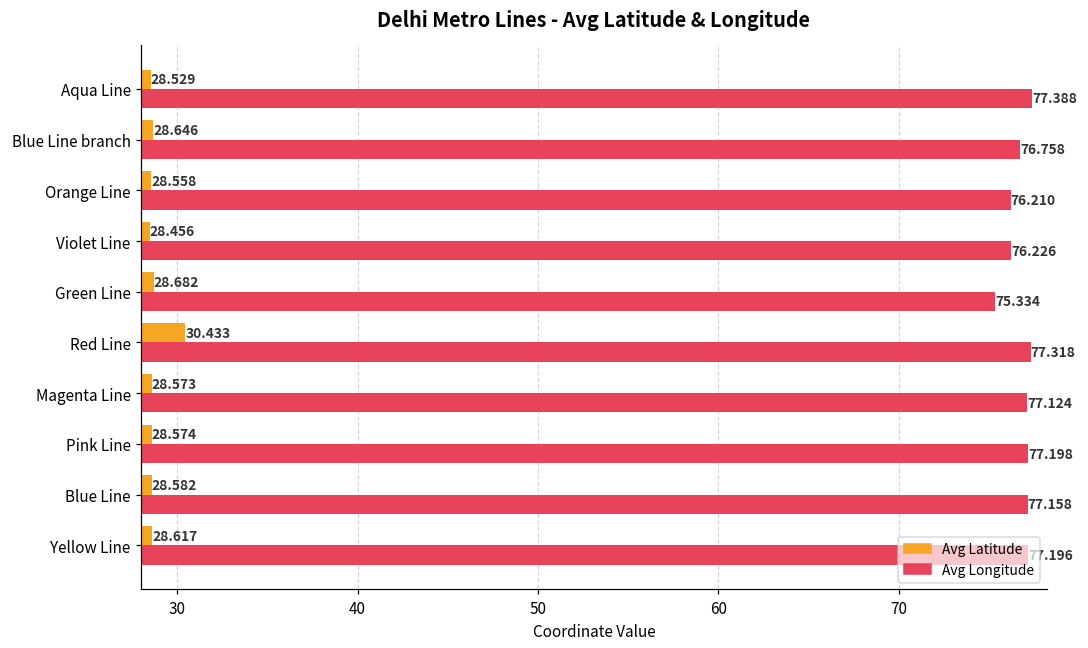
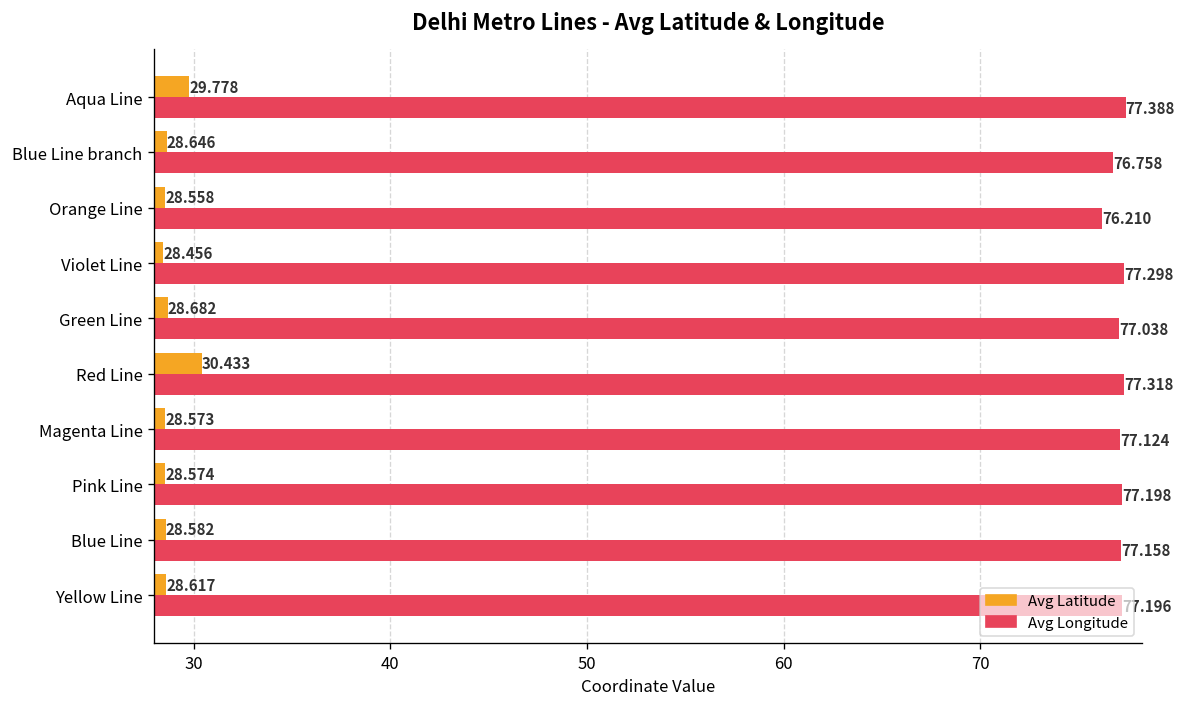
Avg Latitude, Aqua Line: 28.529 -> 29.778
Avg Longitude, Violet Line: 76.226 -> 77.298
Avg Longitude, Green Line: 75.334 -> 77.038
